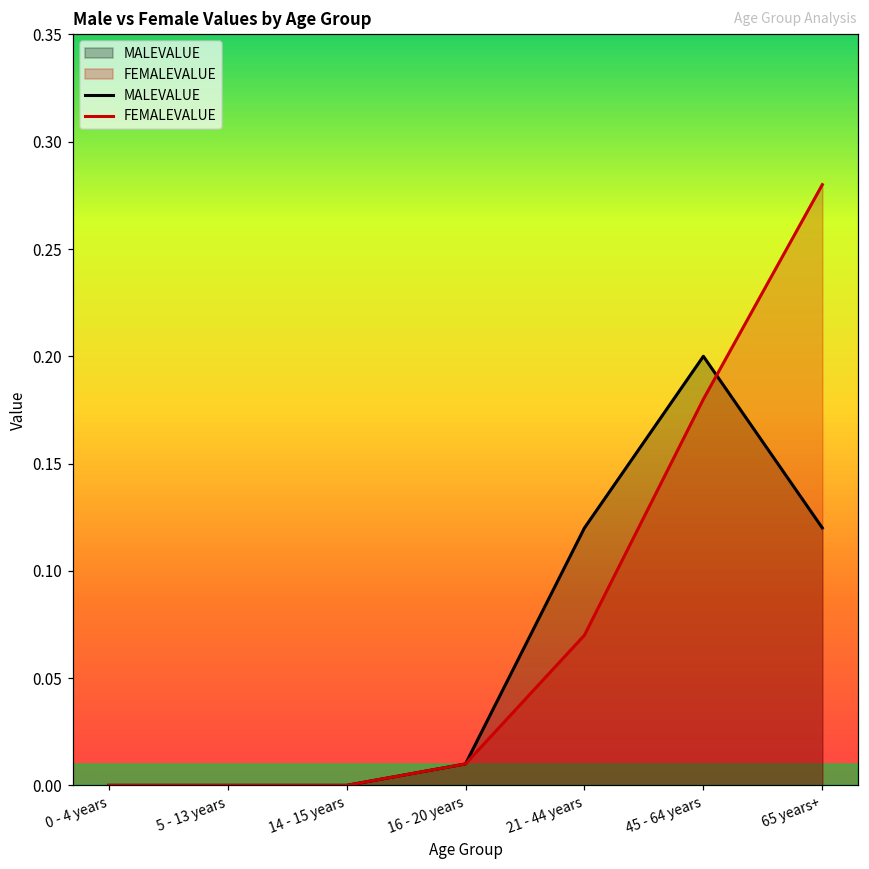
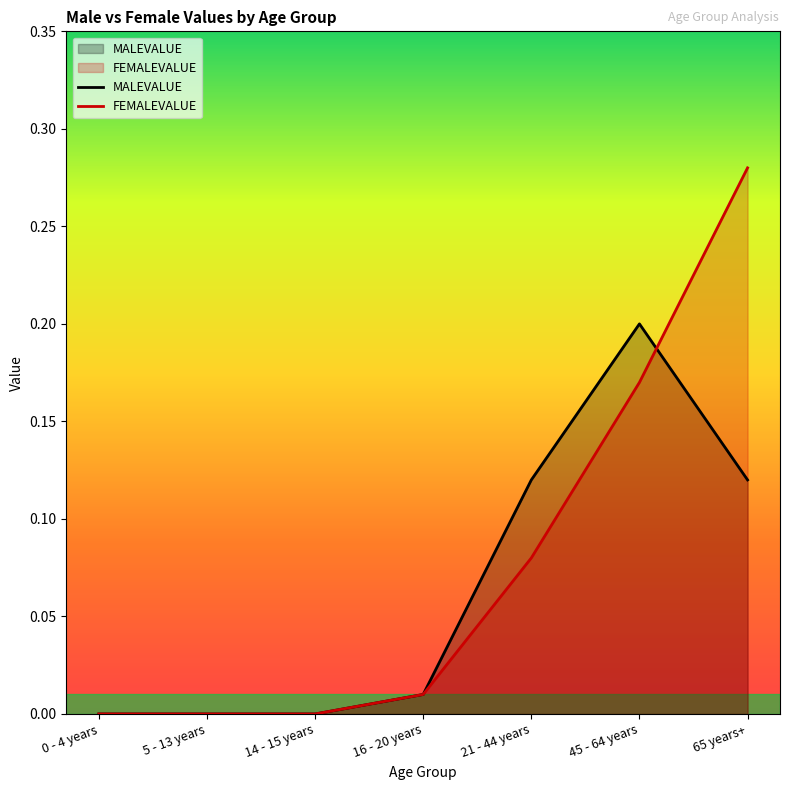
FEMALEVALUE, 21 - 44 years: 0.07 -> 0.08
FEMALEVALUE, 45 - 64 years: 0.18 -> 0.17
